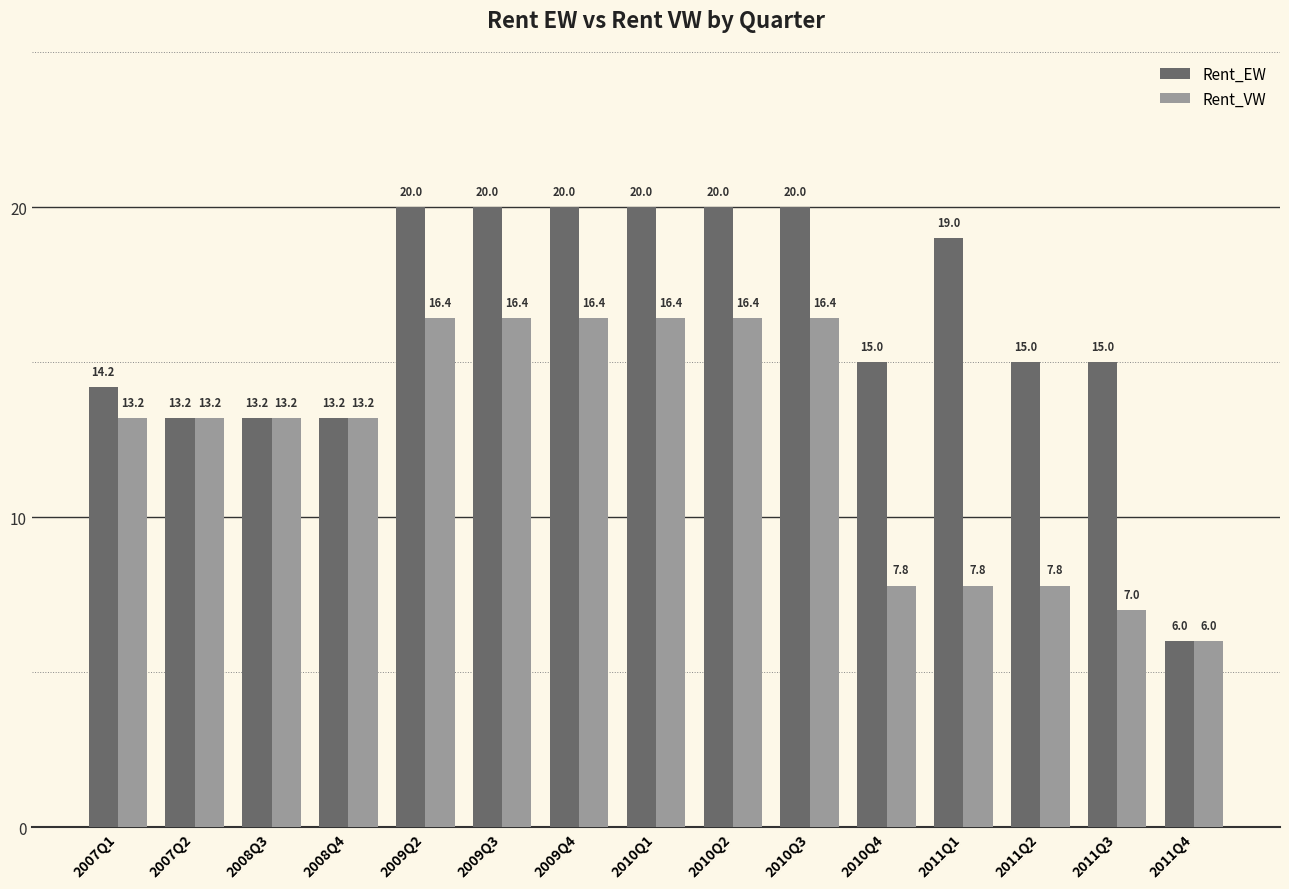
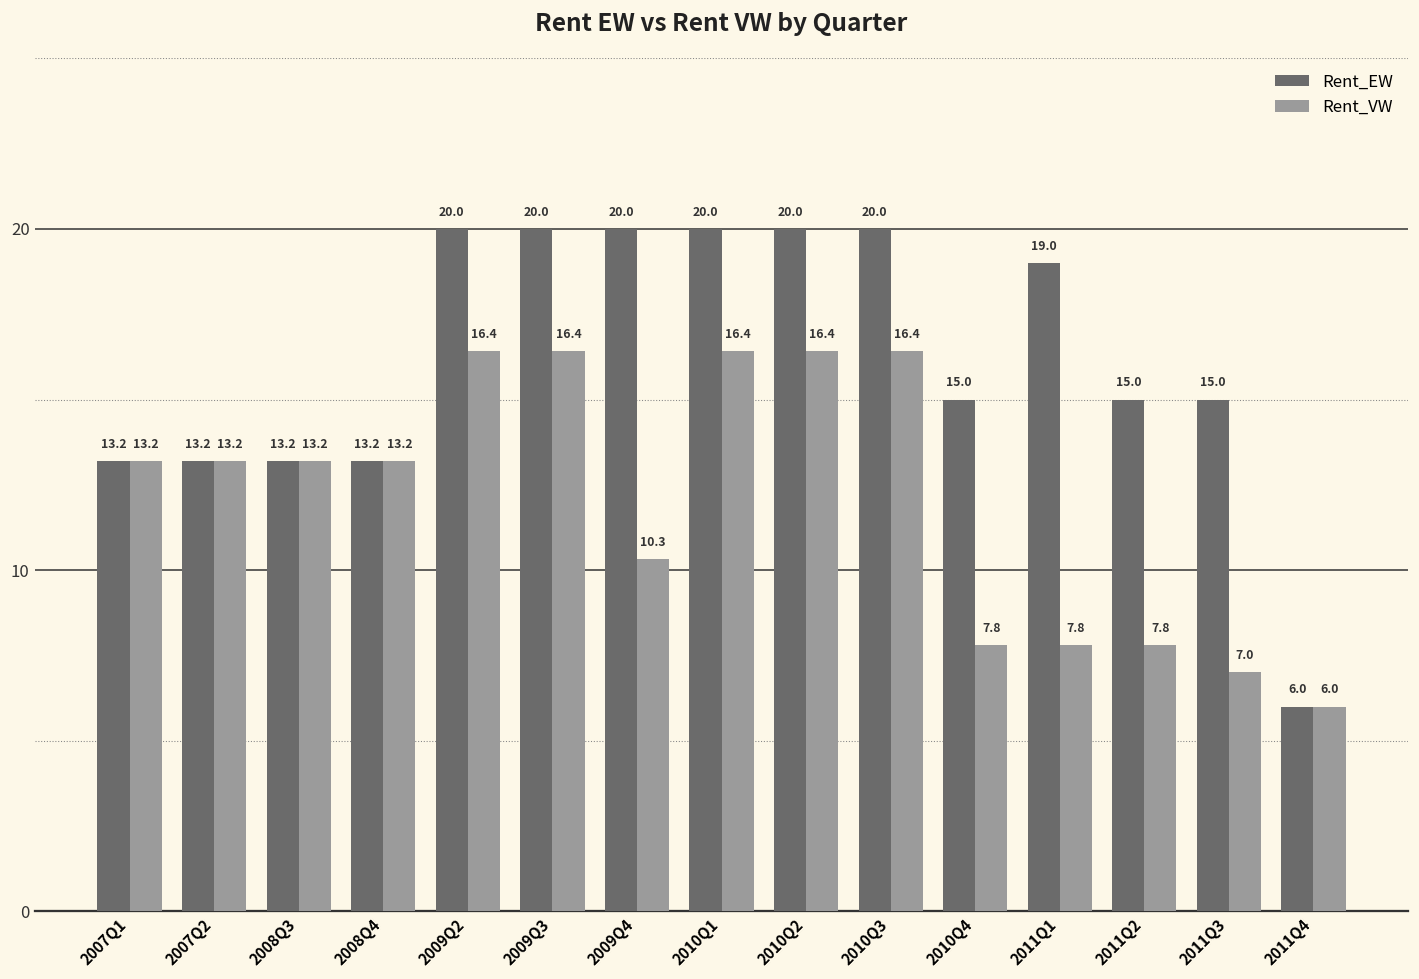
Rent_EW, 2007Q1: 14.2 -> 13.2
Rent_VW, 2009Q4: 16.4 -> 10.3
